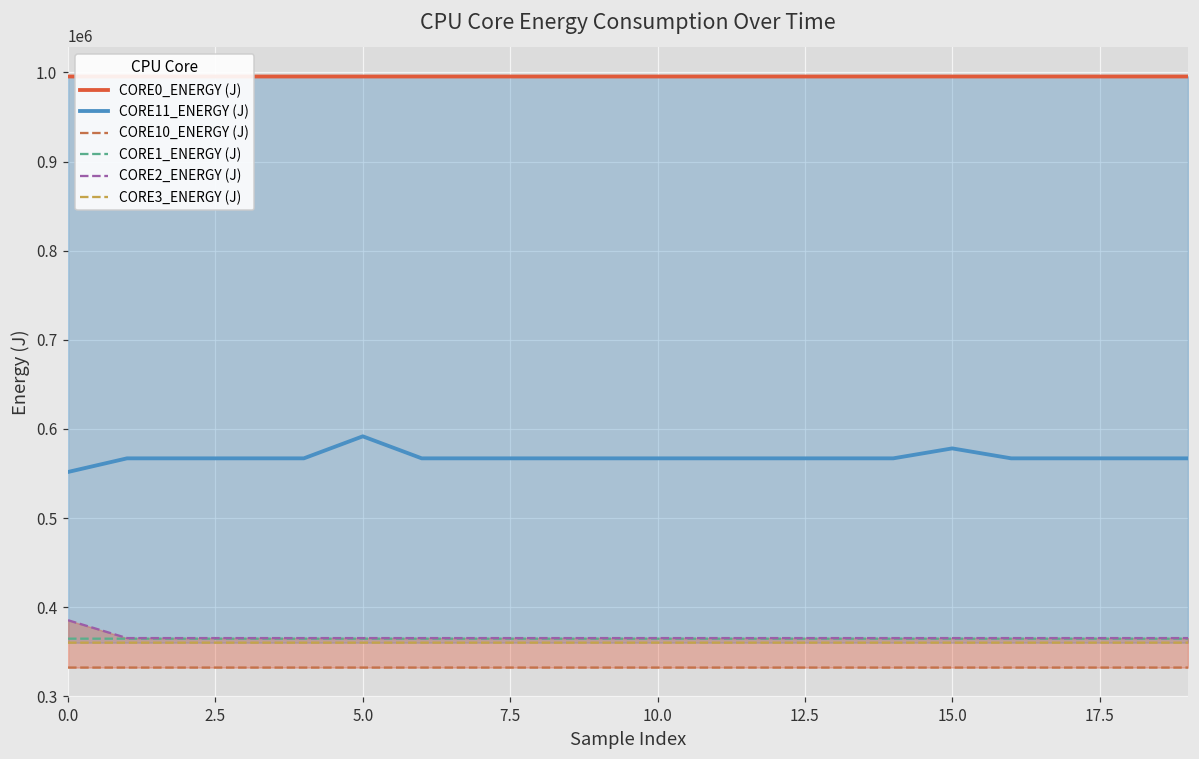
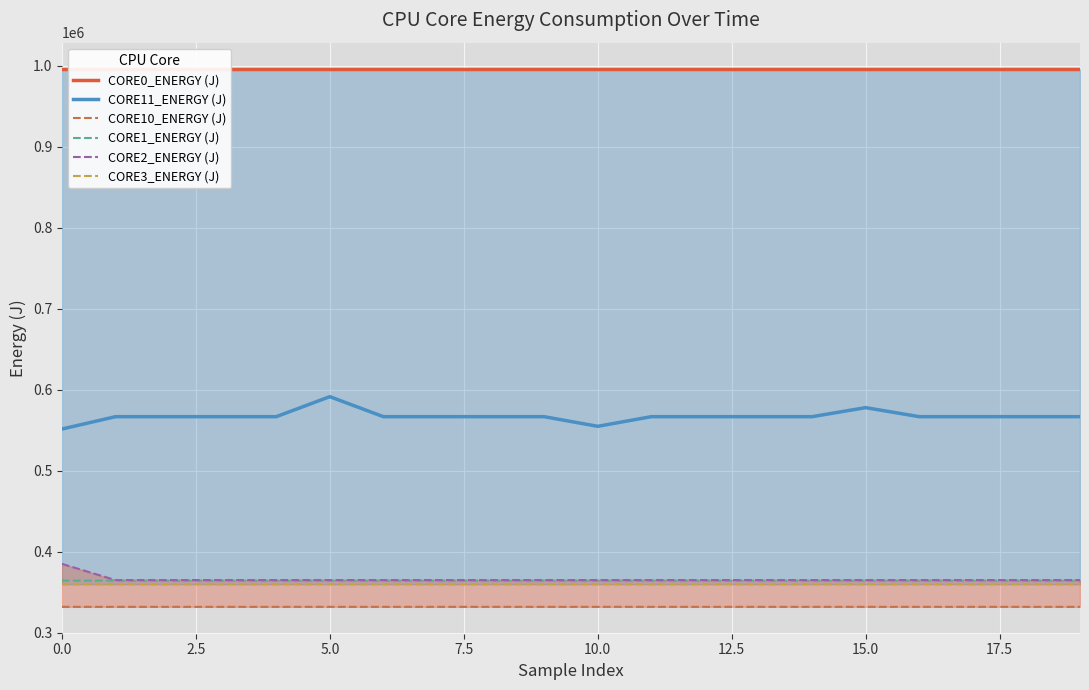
CORE11_ENERGY (J), 10.0: 570000 -> 560000
